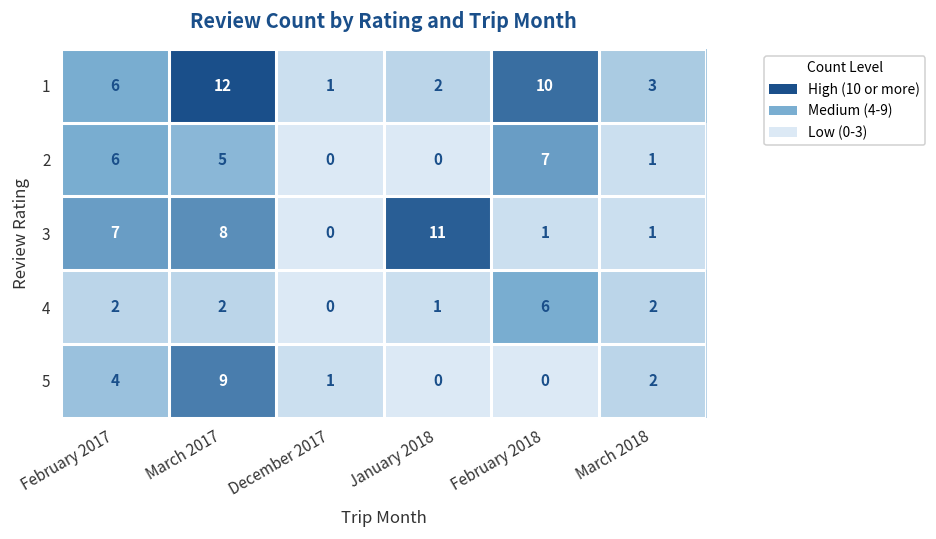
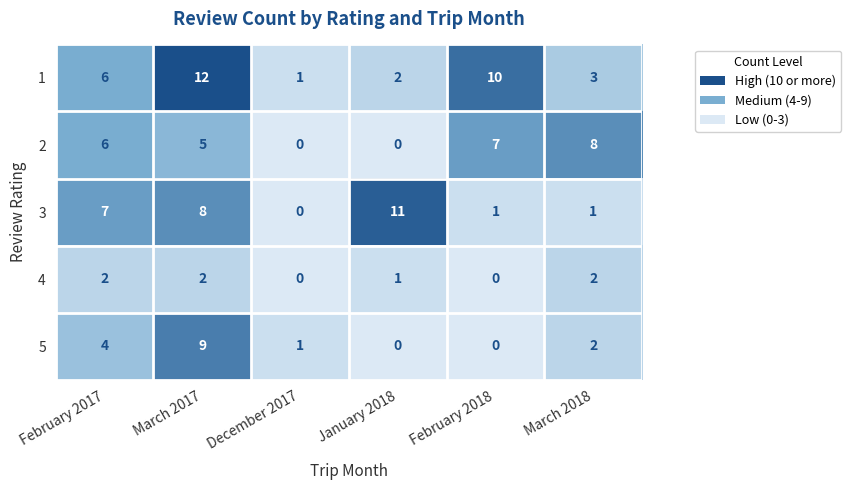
2, March 2018: 1 -> 8
4, February 2018: 6 -> 0
